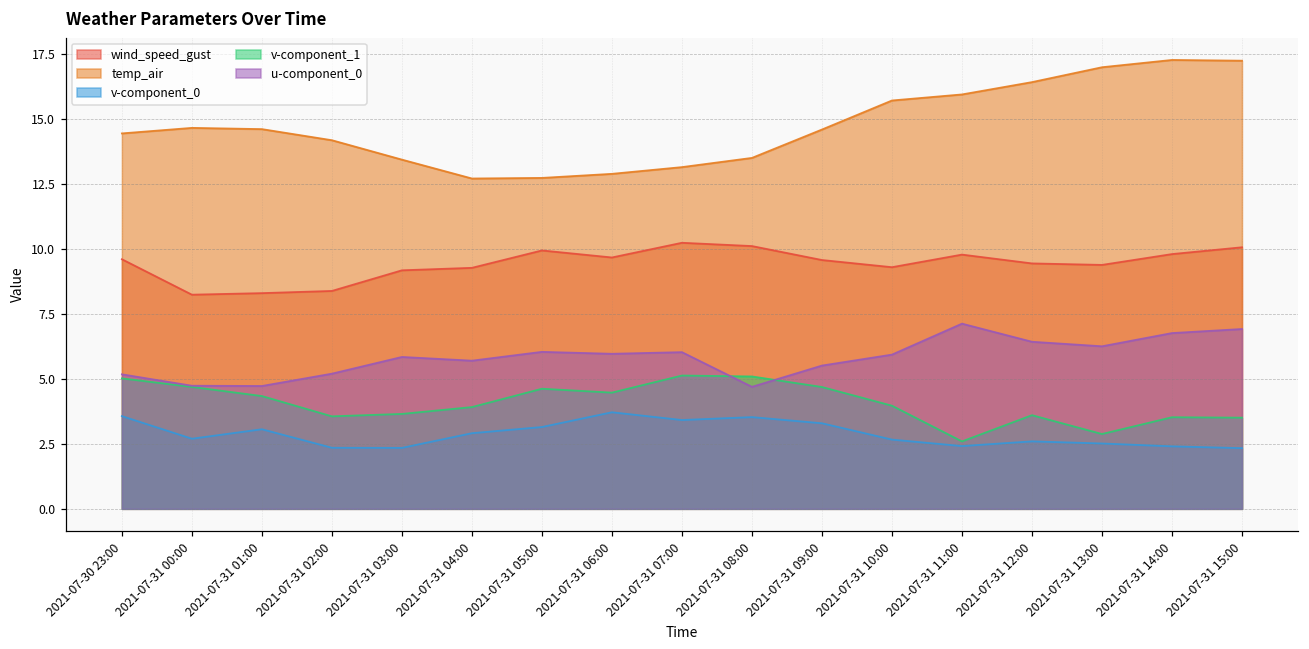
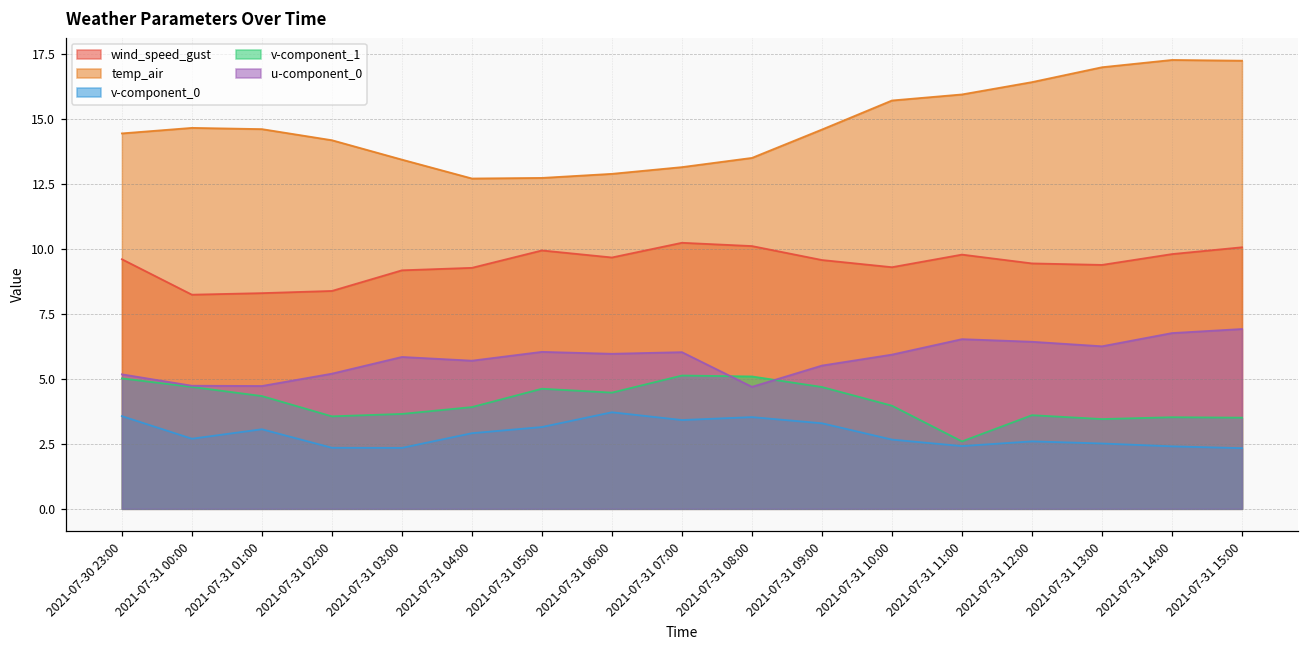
u-component_0, 2021-07-31 11:00: 7.1 -> 6.5
v-component_1, 2021-07-31 13:00: 2.9 -> 3.5
